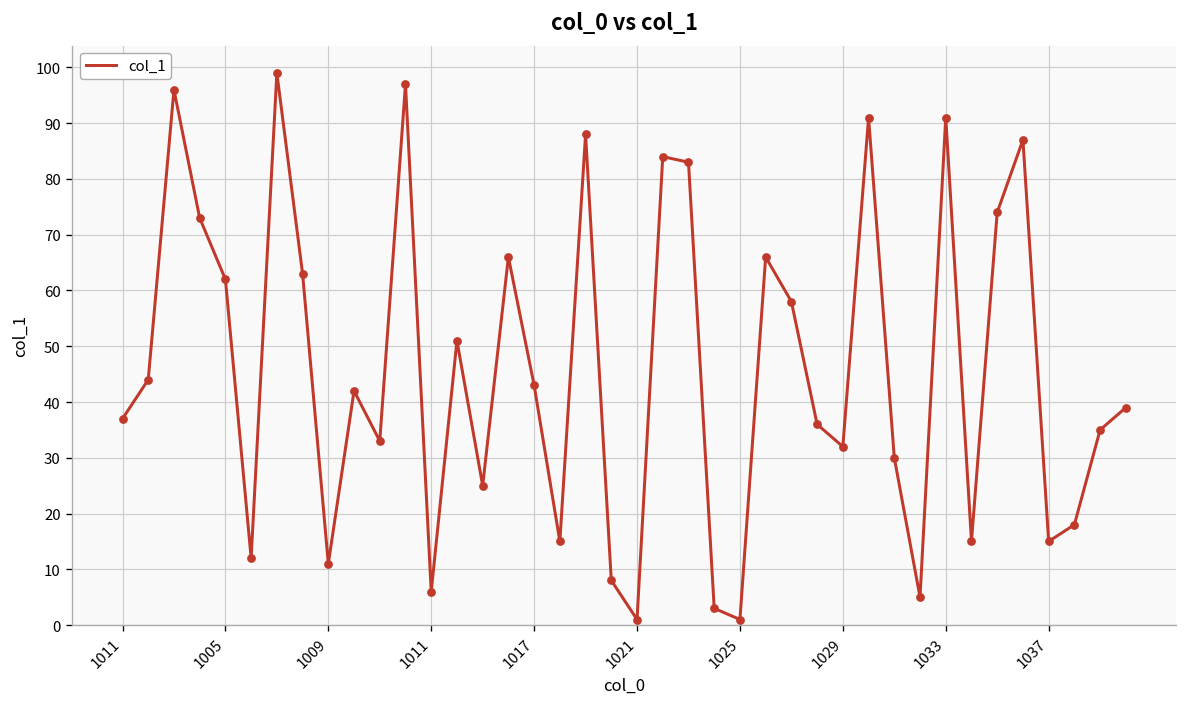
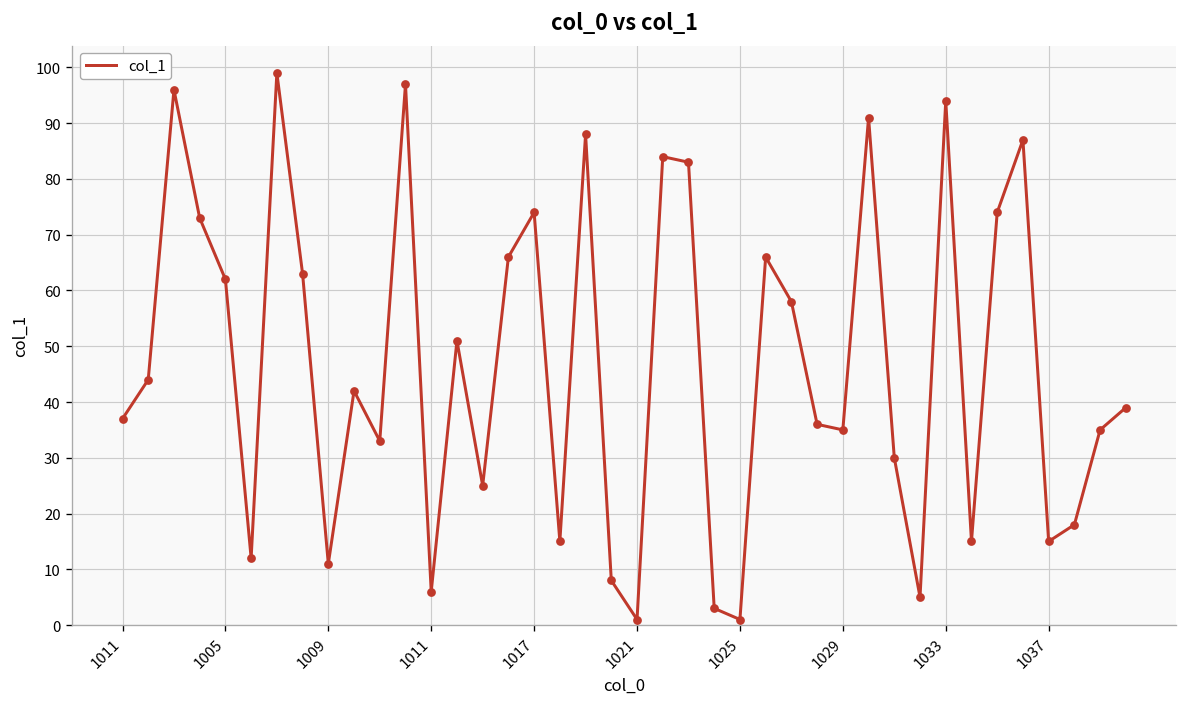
1017: 43 -> 74
1029: 32 -> 35
1033: 91 -> 94
